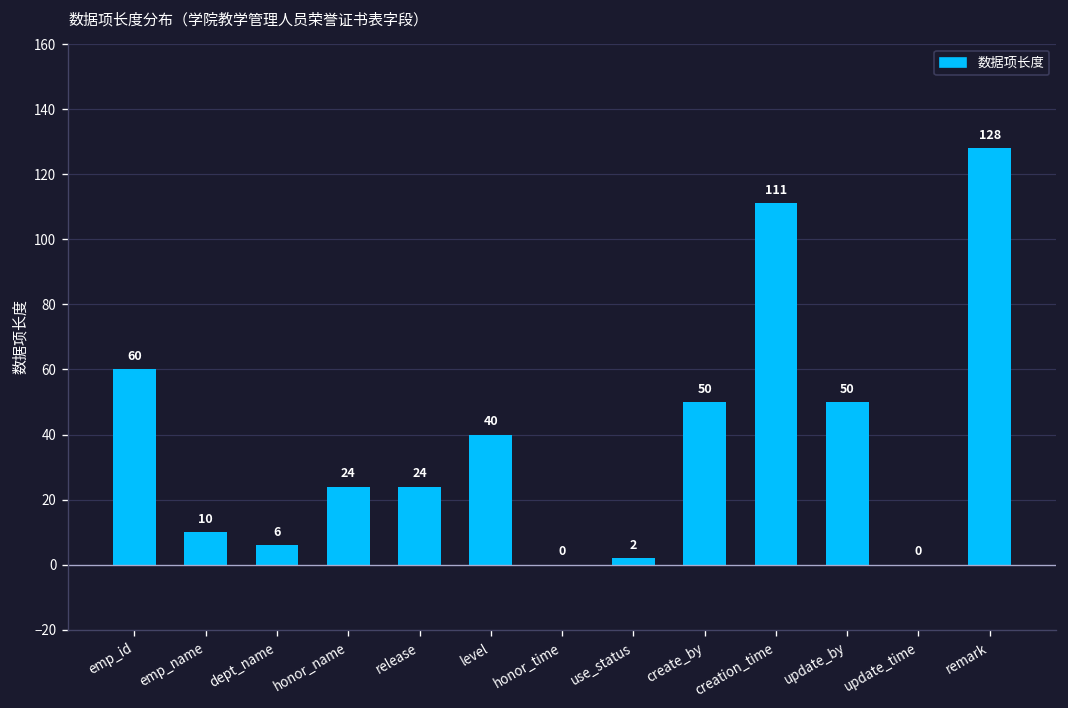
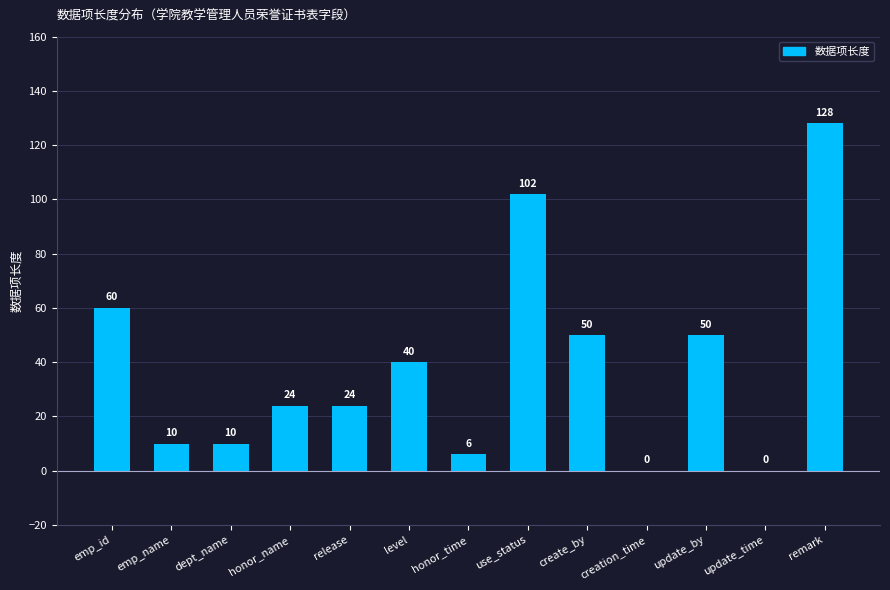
dept_name: 6 -> 10
honor_time: 0 -> 6
use_status: 2 -> 102
creation_time: 111 -> 0
